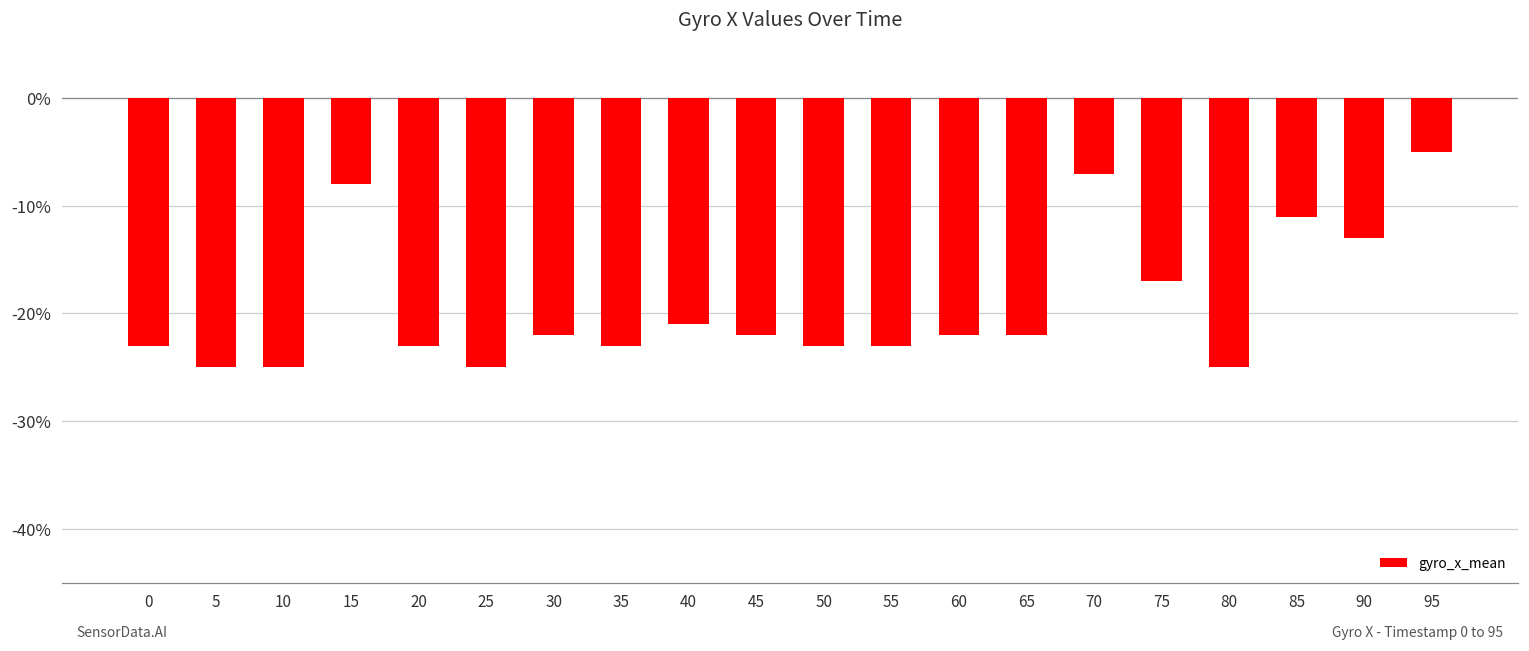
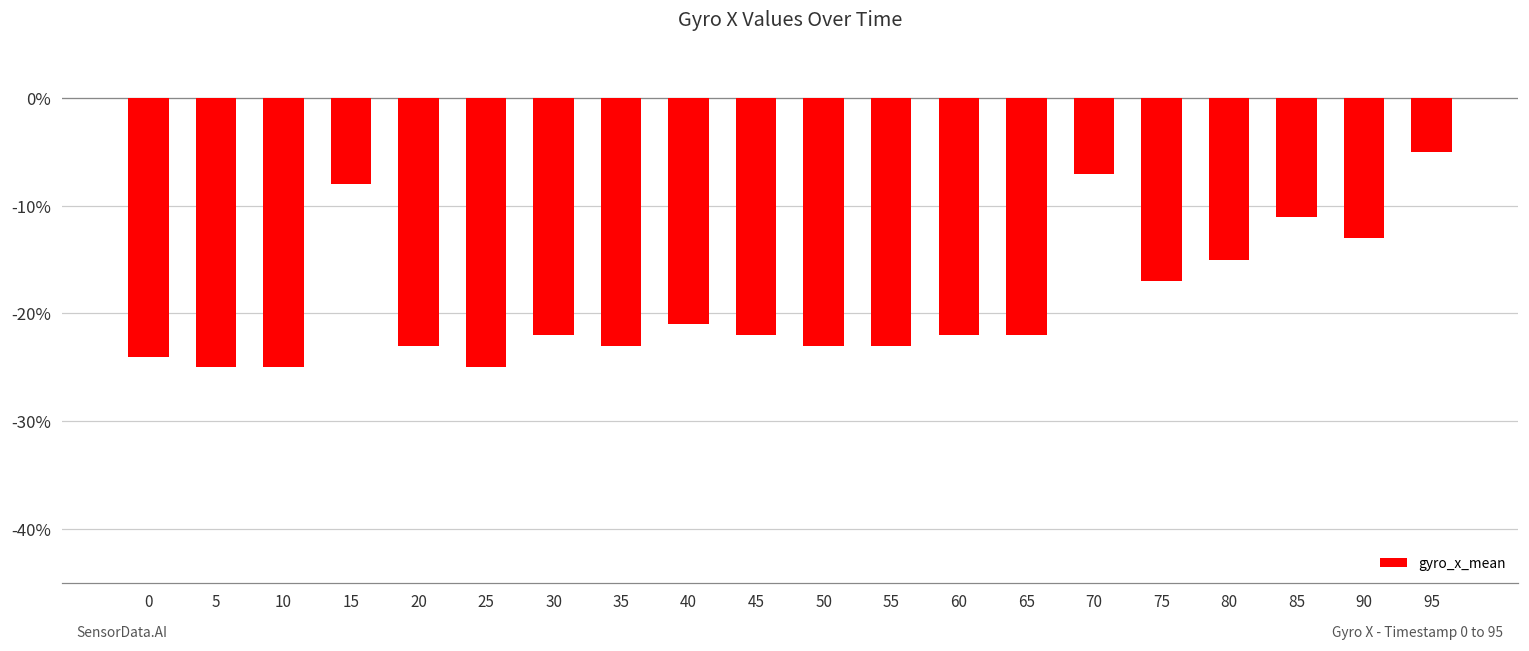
0: -23% -> -24%
80: -25% -> -15%
